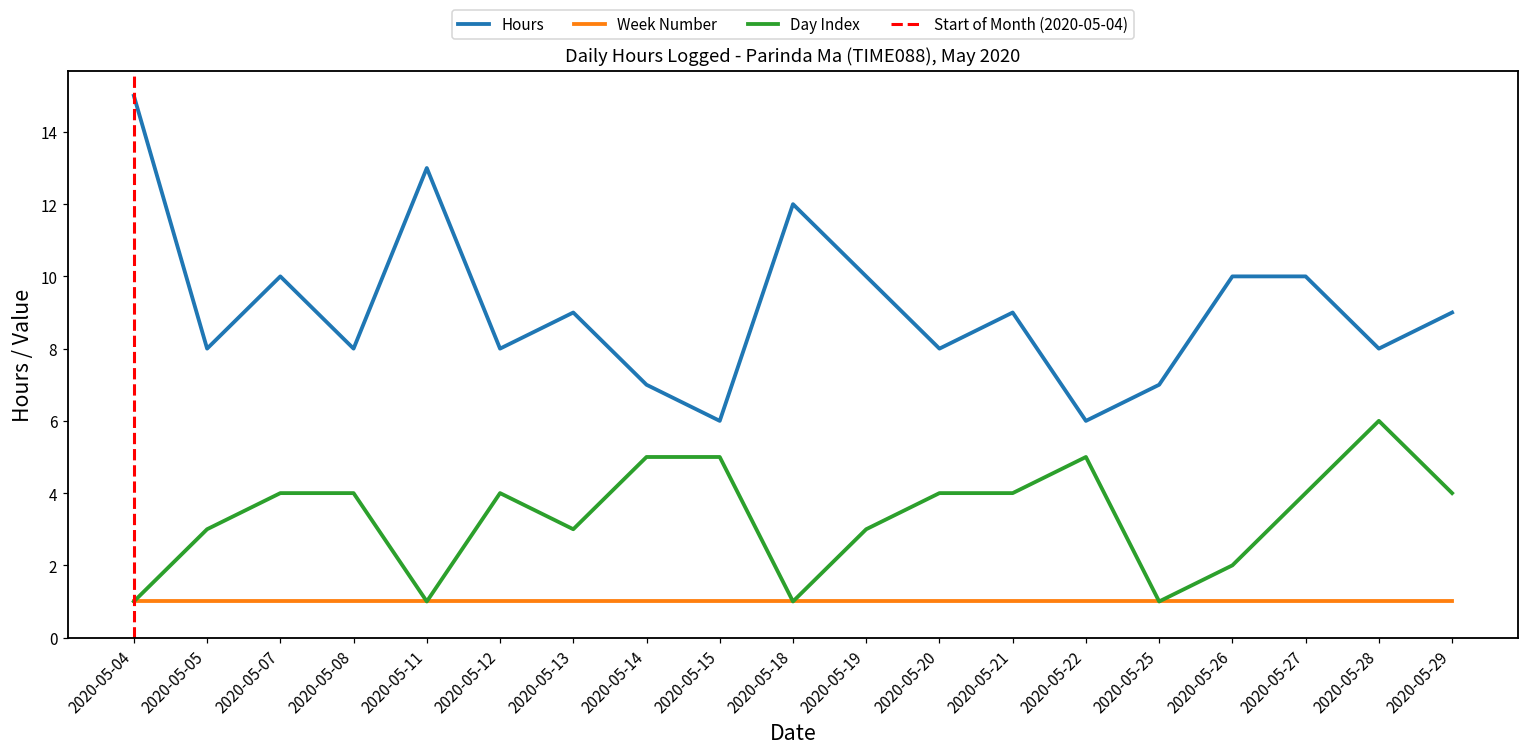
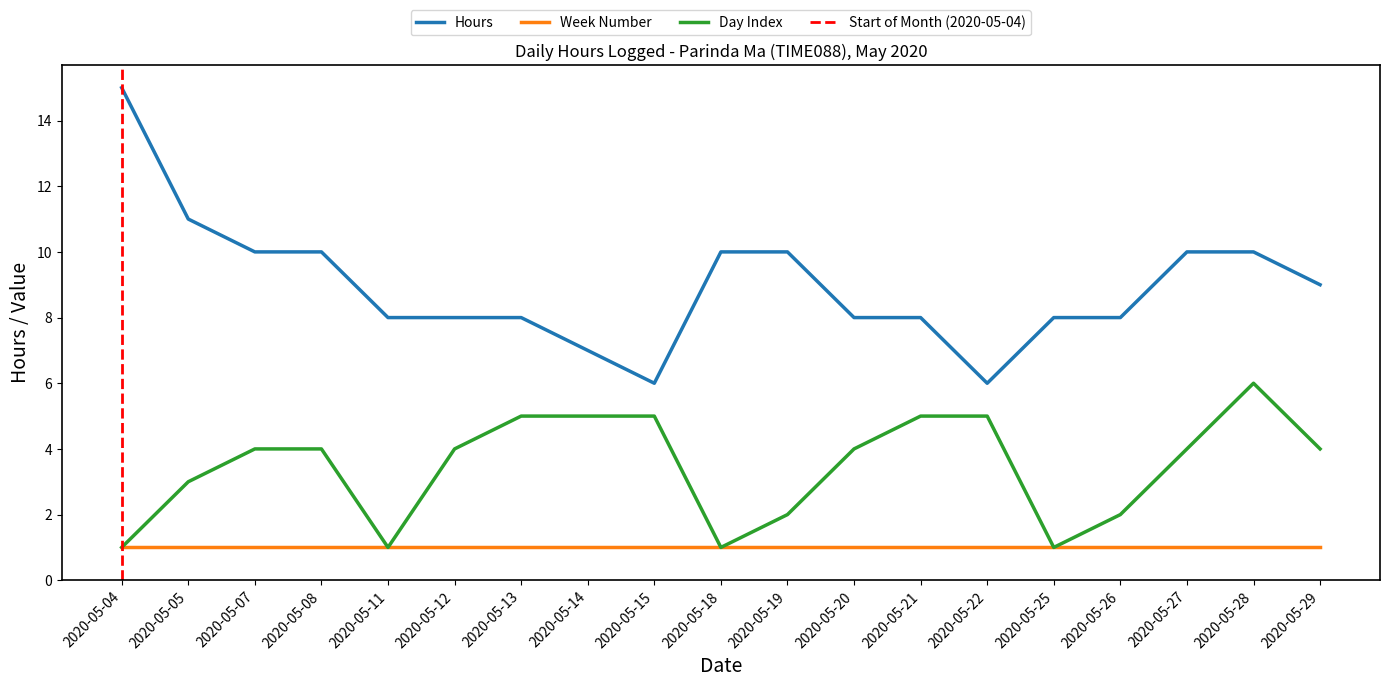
Hours, 2020-05-05: 8 -> 11
Hours, 2020-05-08: 8 -> 10
Hours, 2020-05-11: 13 -> 8
Hours, 2020-05-13: 9 -> 8
Day Index, 2020-05-13: 3 -> 5
Hours, 2020-05-18: 12 -> 10
Day Index, 2020-05-19: 3 -> 2
Hours, 2020-05-21: 9 -> 8
Day Index, 2020-05-21: 4 -> 5
Hours, 2020-05-25: 7 -> 8
Hours, 2020-05-26: 10 -> 8
Hours, 2020-05-28: 8 -> 10
